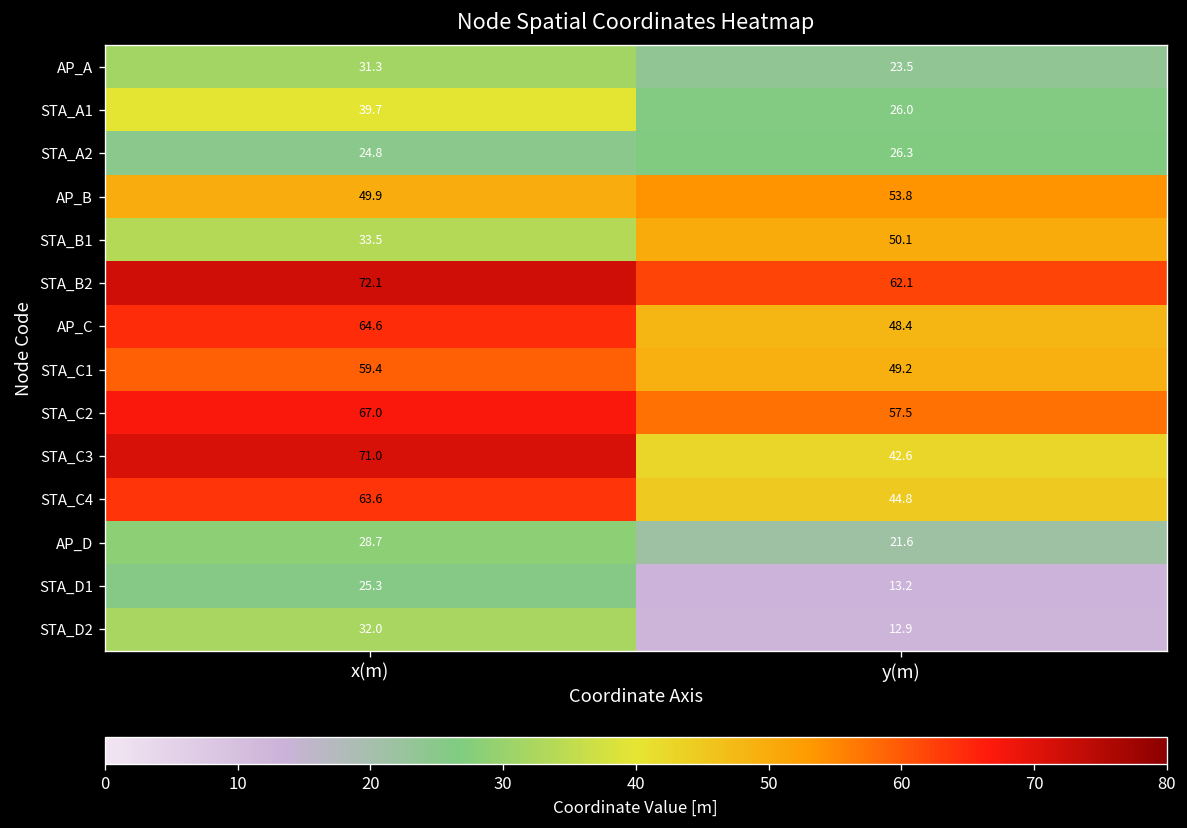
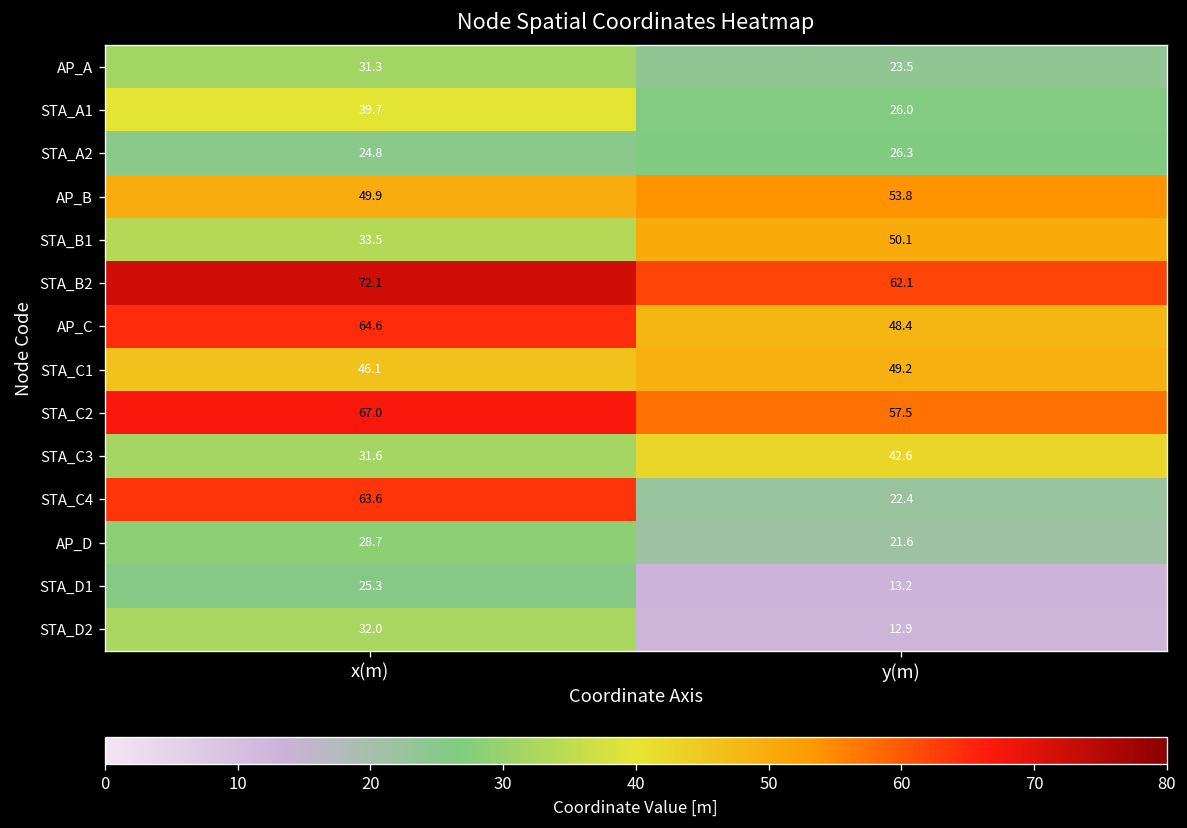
STA_C1, x(m): 59.4 -> 46.1
STA_C3, x(m): 71.0 -> 31.6
STA_C4, y(m): 44.8 -> 22.4
